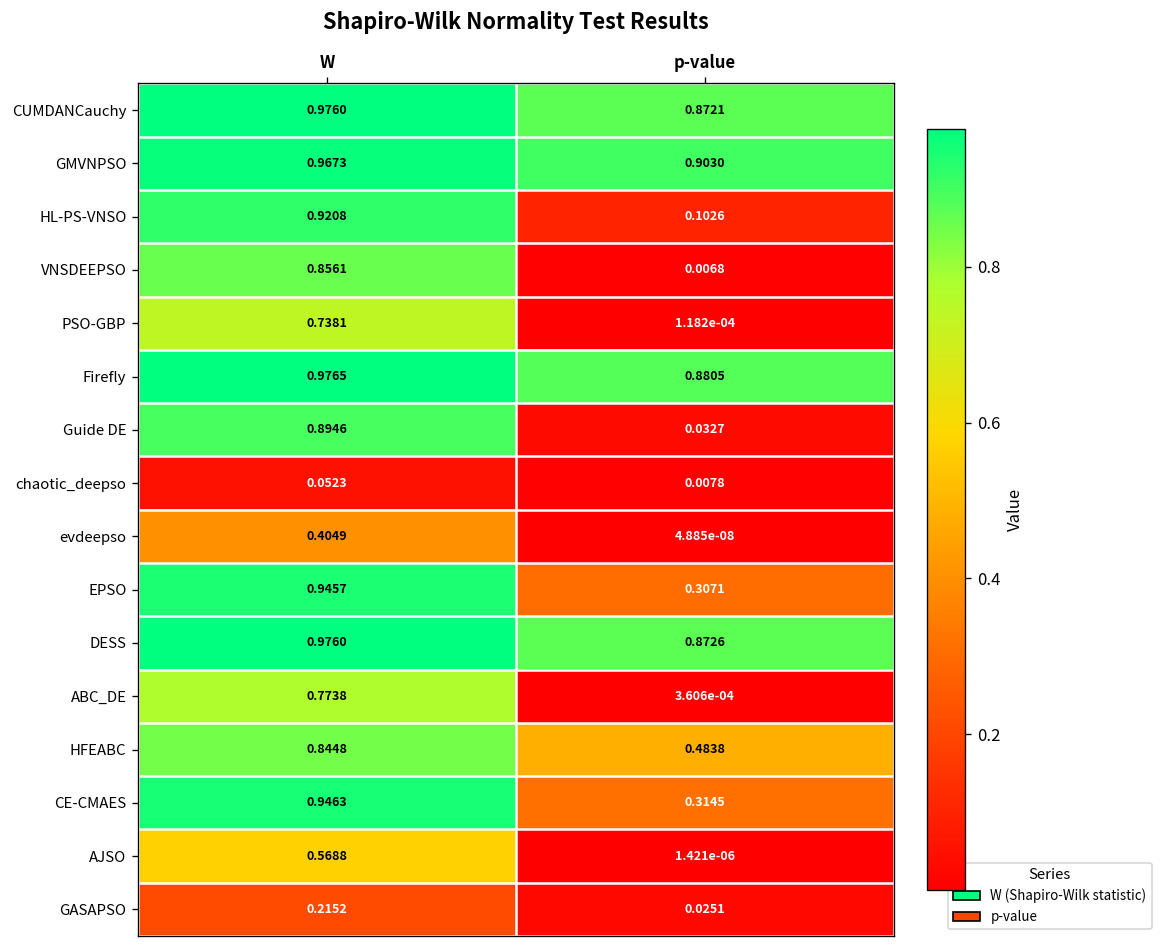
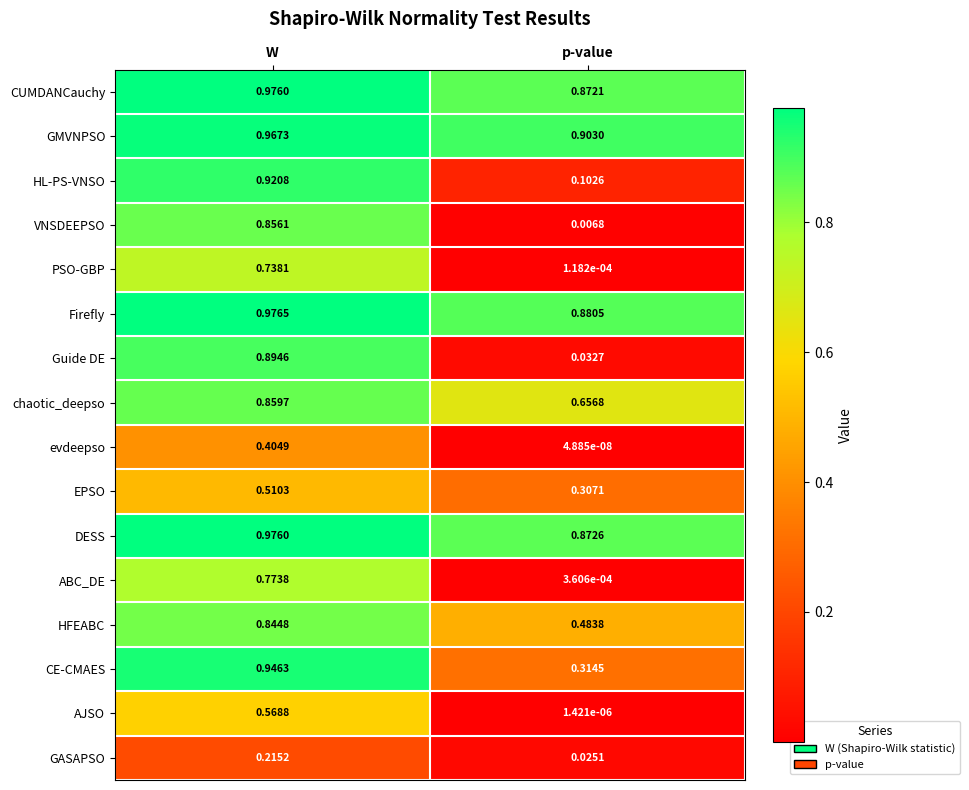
chaotic_deepso, W: 0.0523 -> 0.8597
chaotic_deepso, p-value: 0.0078 -> 0.6568
EPSO, W: 0.9457 -> 0.5103
